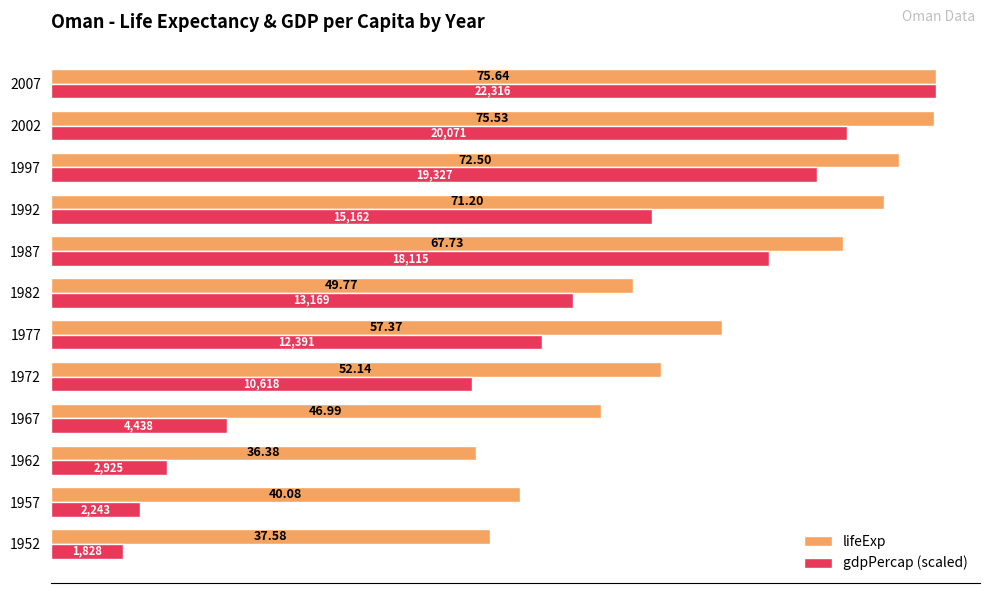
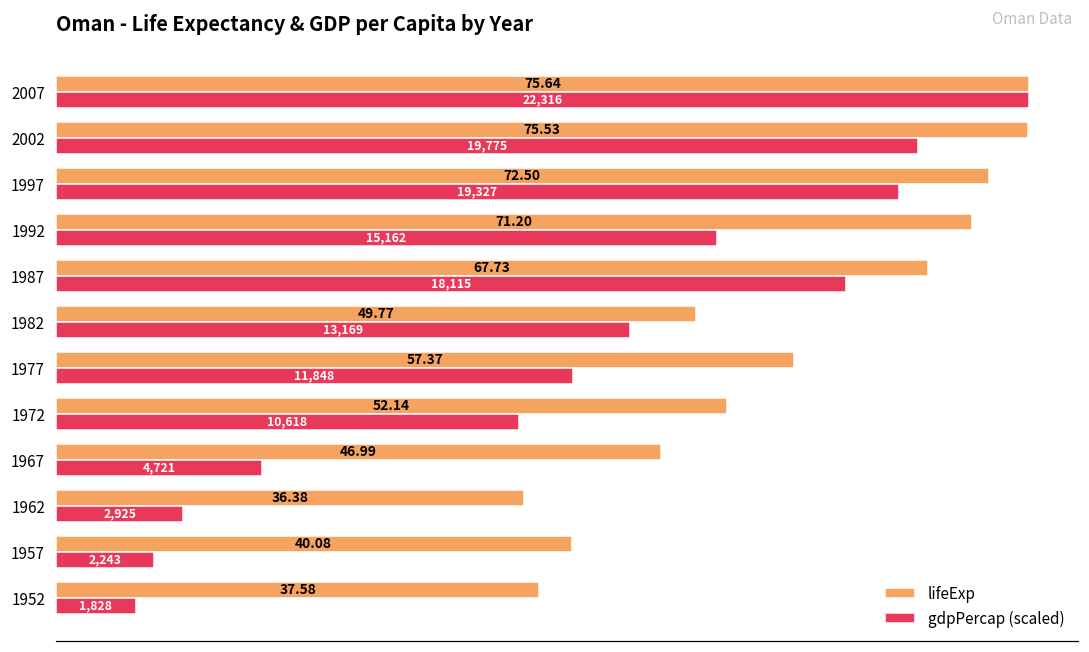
gdpPercap (scaled), 2002: 20,071 -> 19,775
gdpPercap (scaled), 1977: 12,391 -> 11,848
gdpPercap (scaled), 1967: 4,438 -> 4,721
